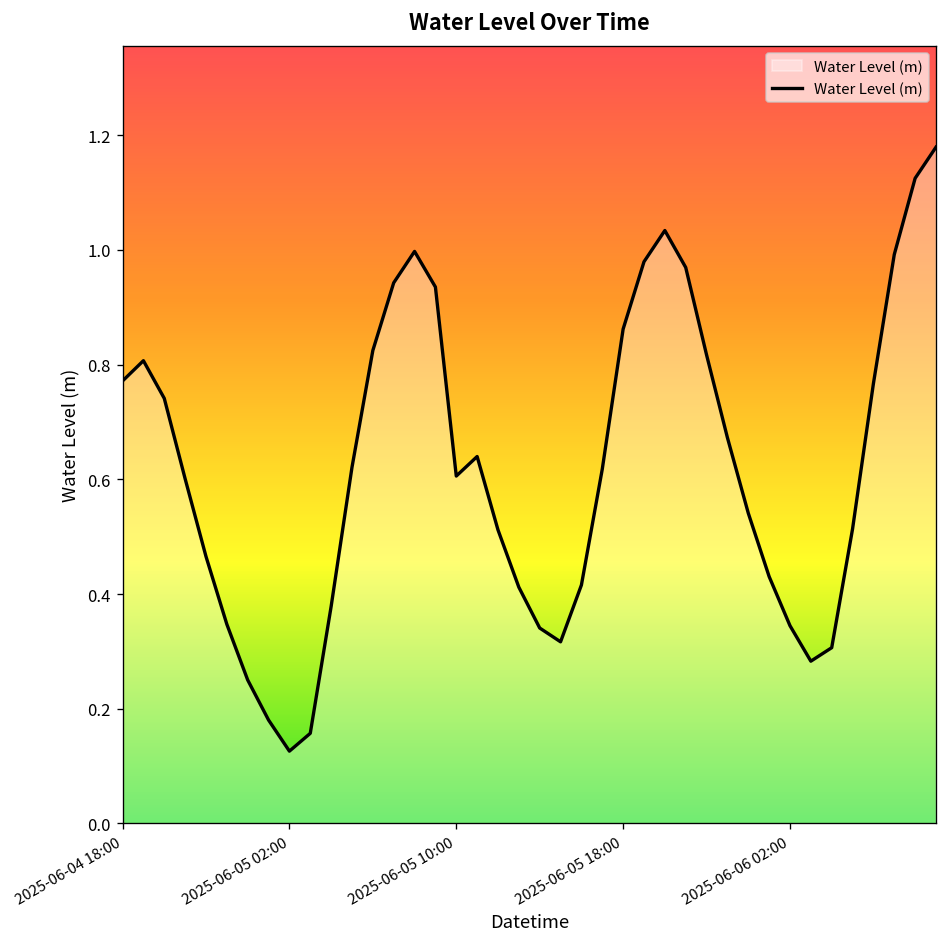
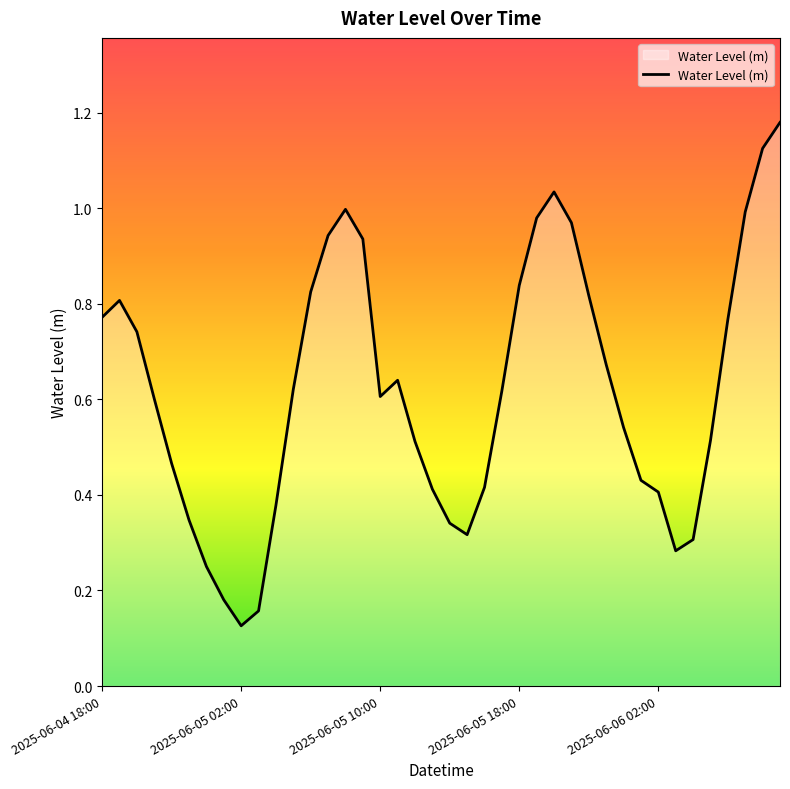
2025-06-05 18:00: 0.86 -> 0.84
2025-06-06 02:00: 0.34 -> 0.41
